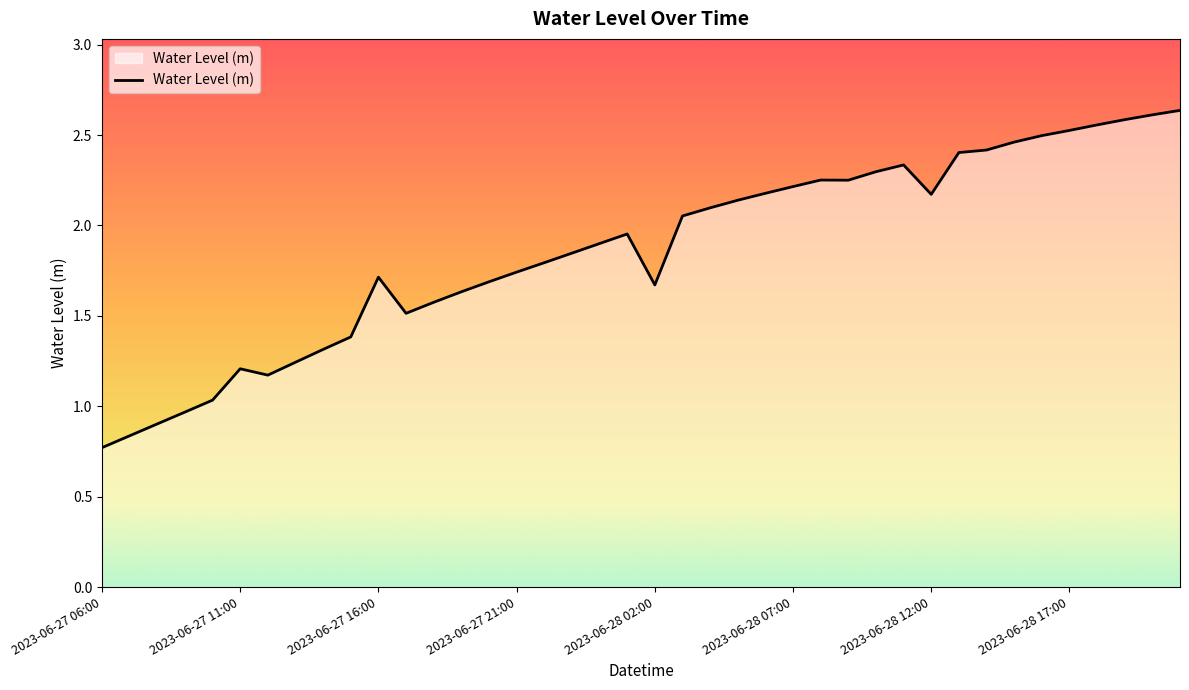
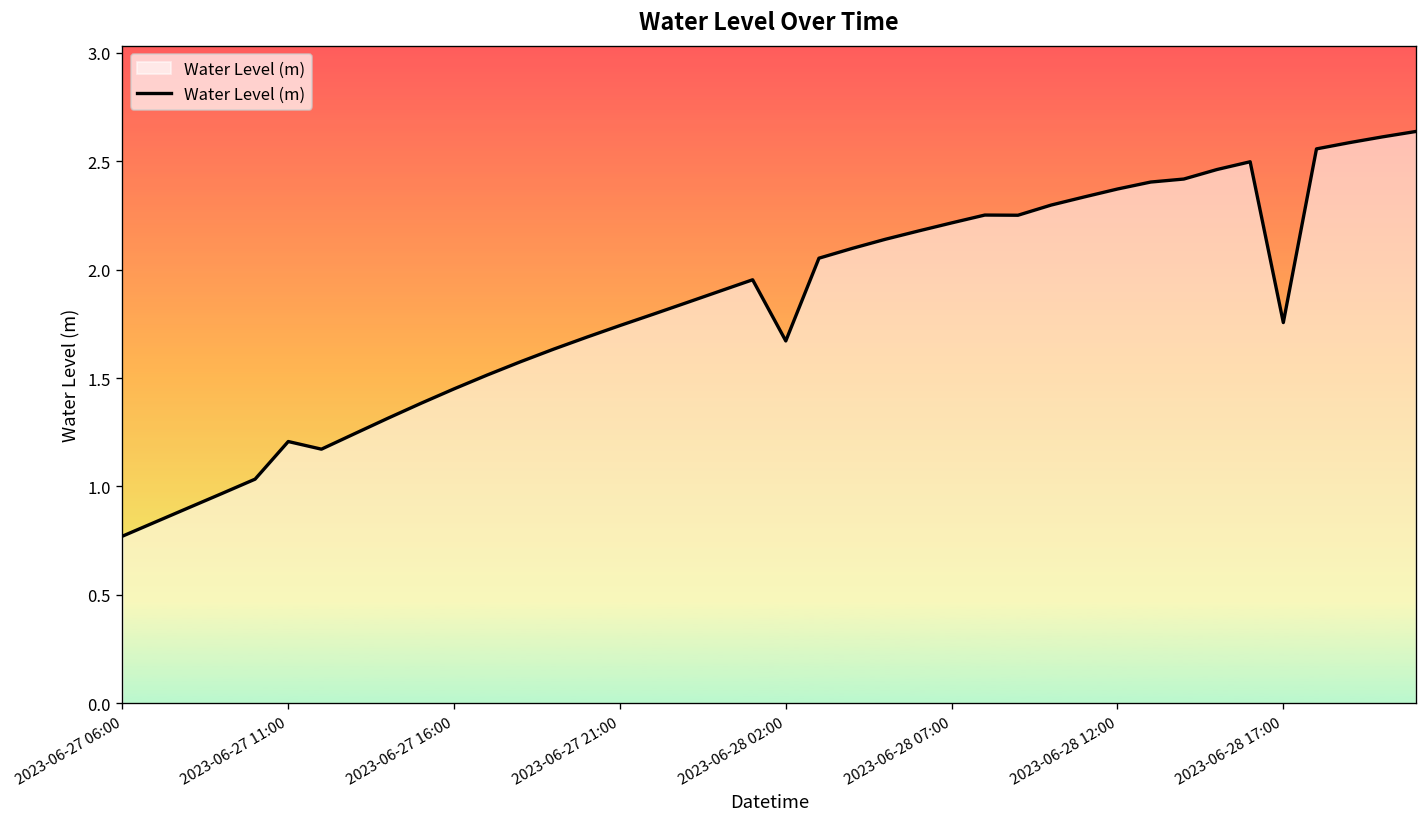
2023-06-27 16:00: 1.71 -> 1.45
2023-06-28 12:00: 2.17 -> 2.37
2023-06-28 17:00: 2.53 -> 1.76
